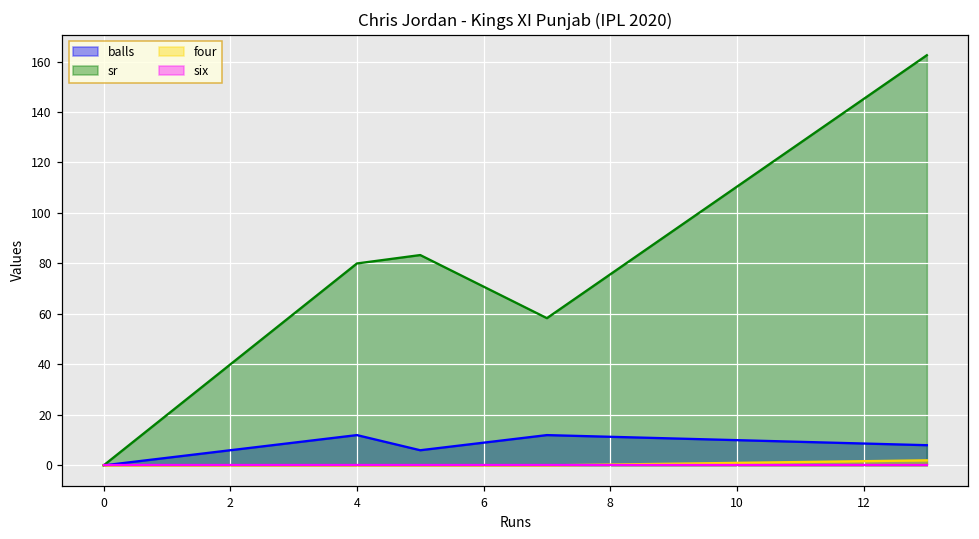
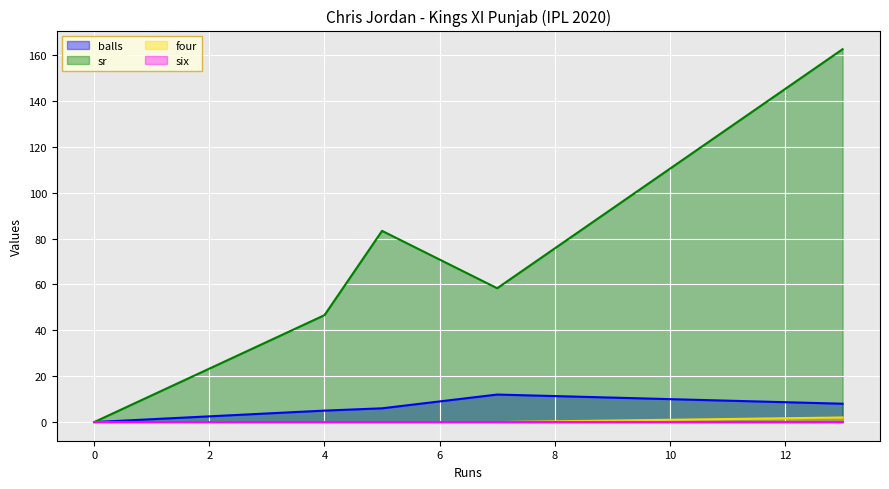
balls, 4: 12 -> 5
sr, 4: 80 -> 47
